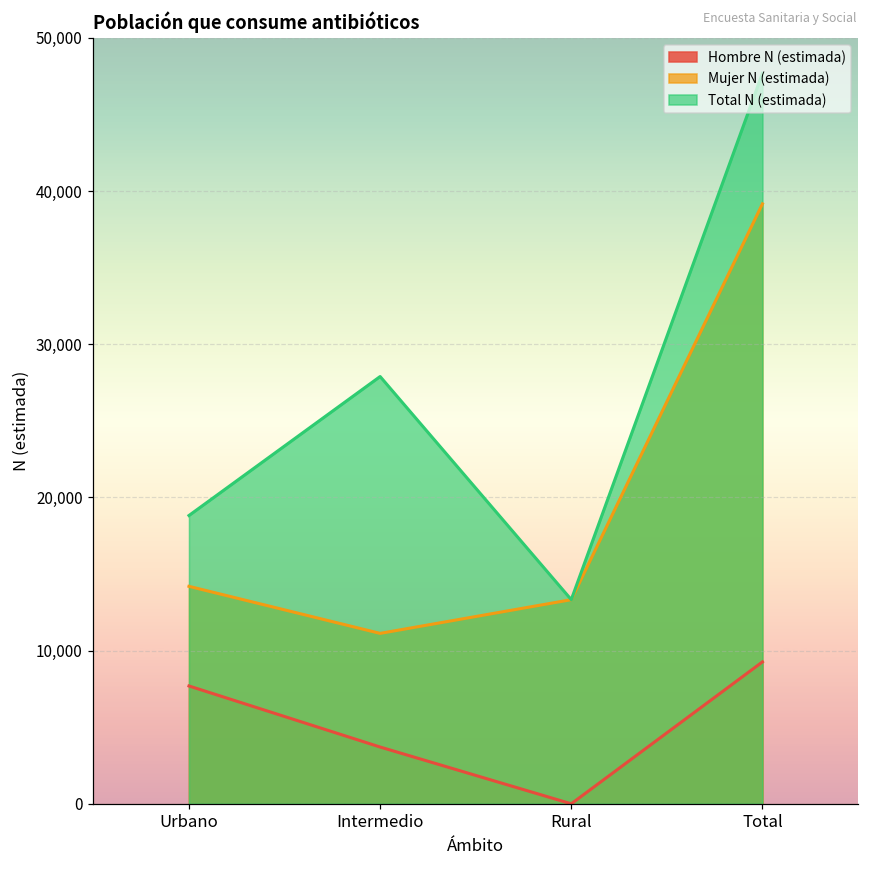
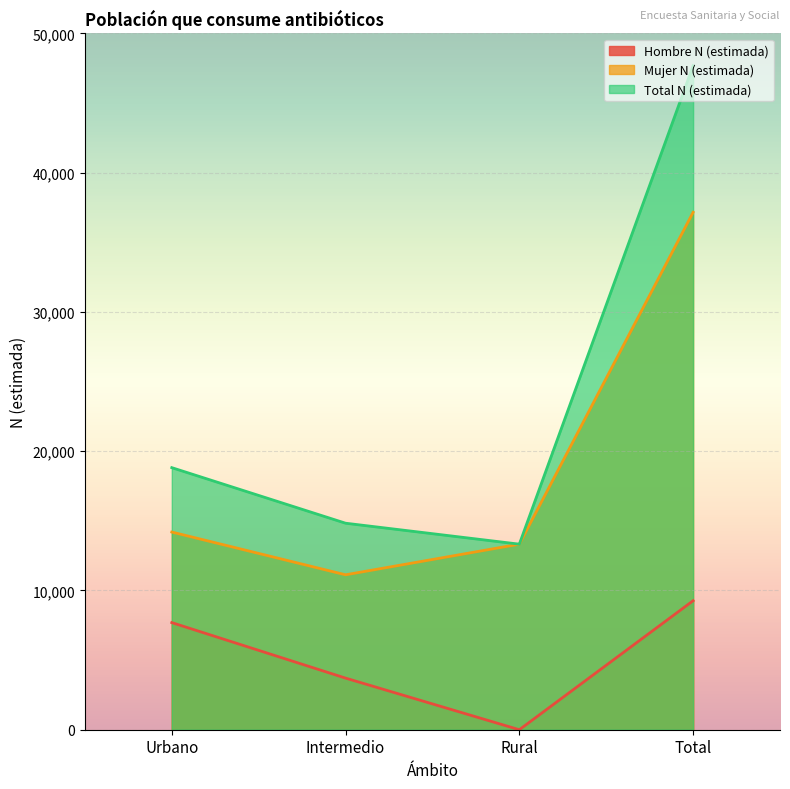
Total N (estimada), Intermedio: 27,900 -> 14,800
Mujer N (estimada), Total: 39,200 -> 37,200
